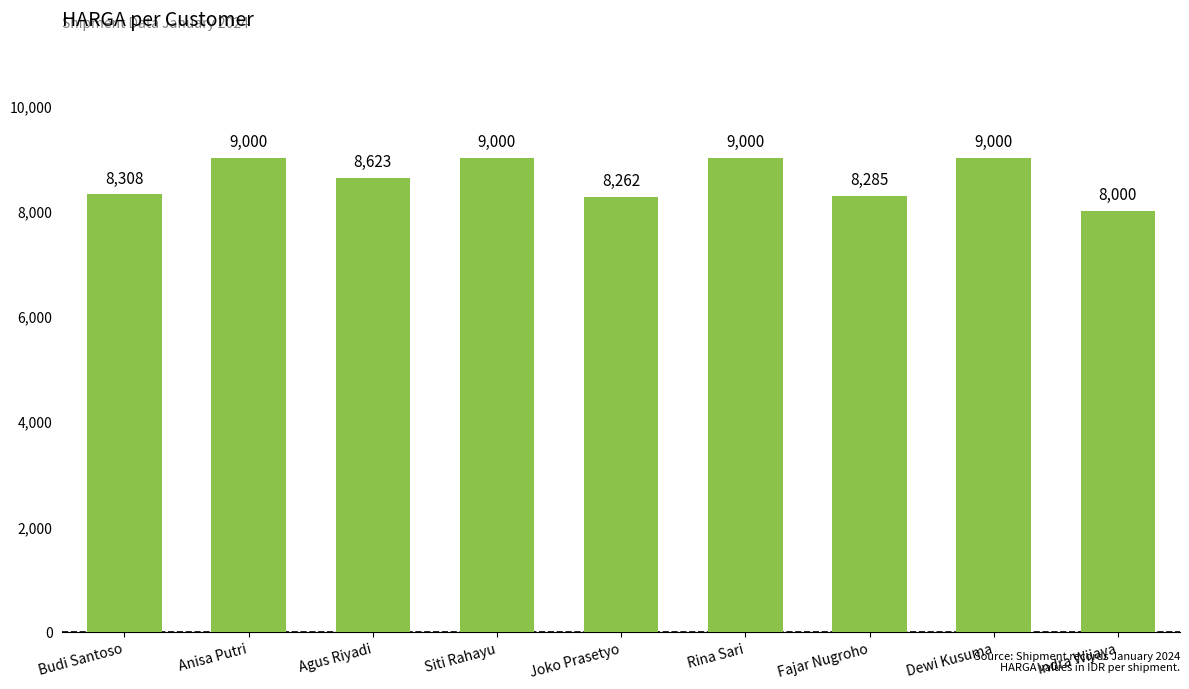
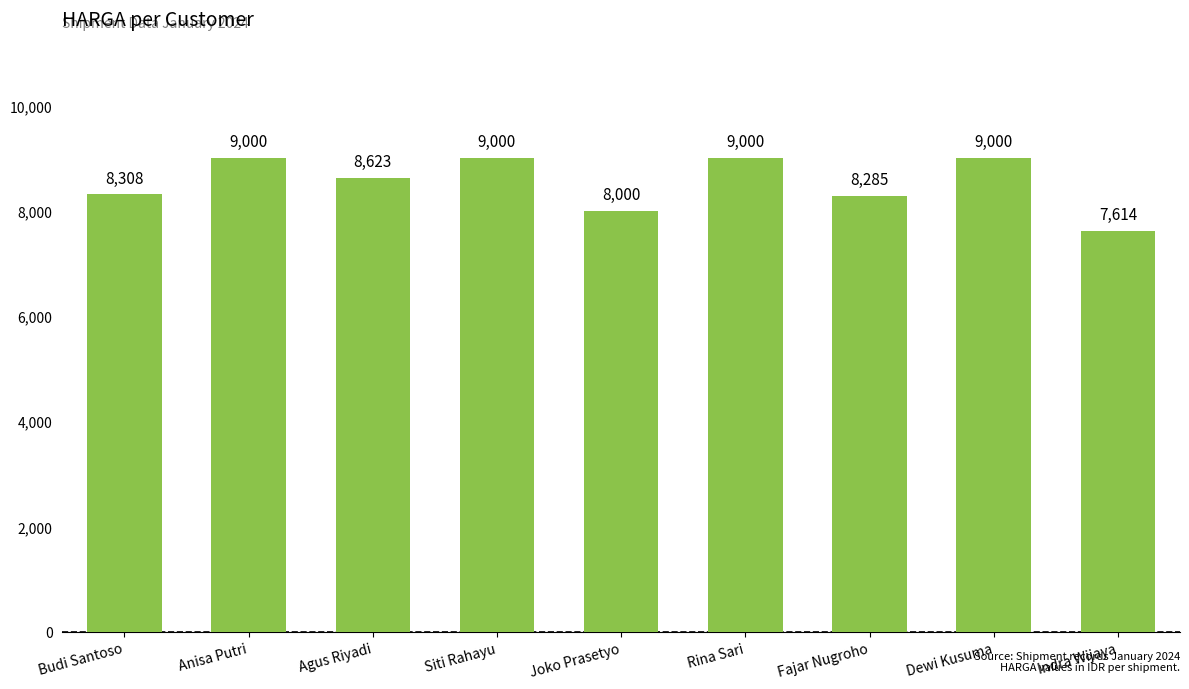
Joko Prasetyo: 8,262 -> 8,000
Indra Wijaya: 8,000 -> 7,614
